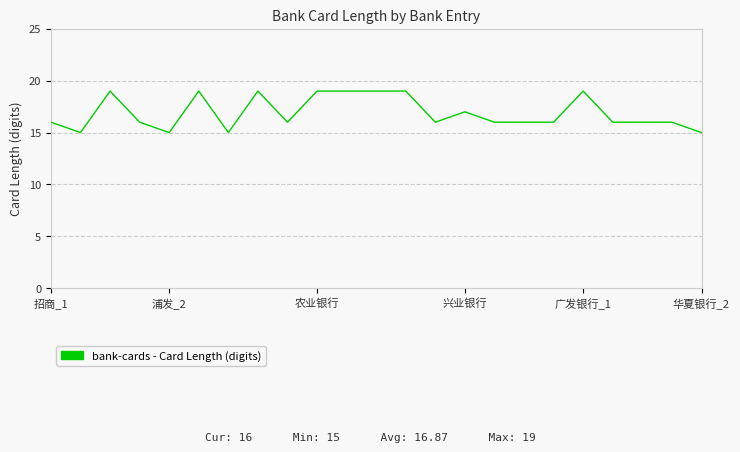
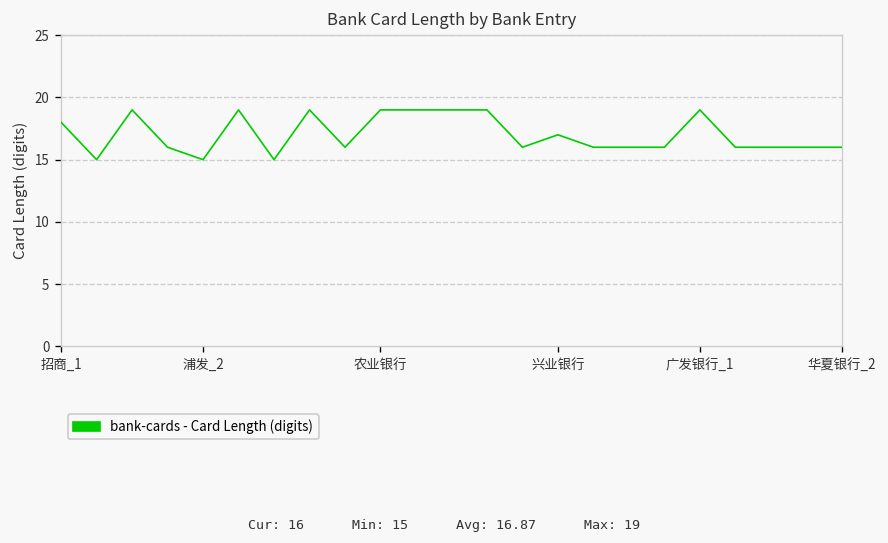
招商_1: 16 -> 18
华夏银行_2: 15 -> 16
